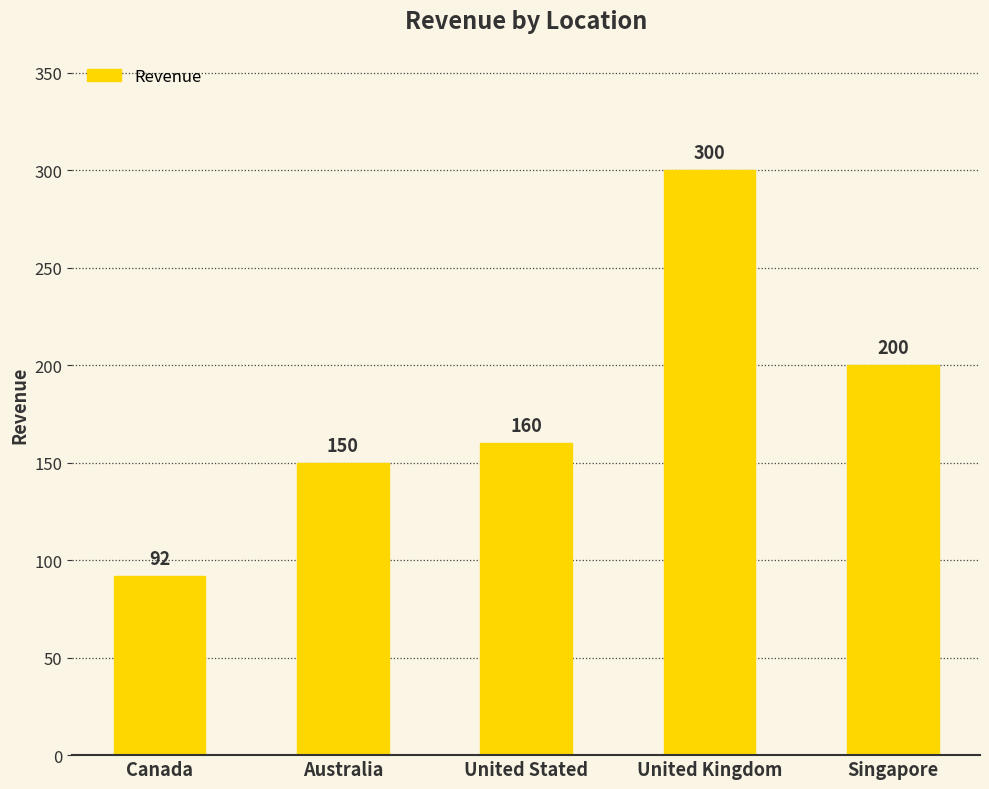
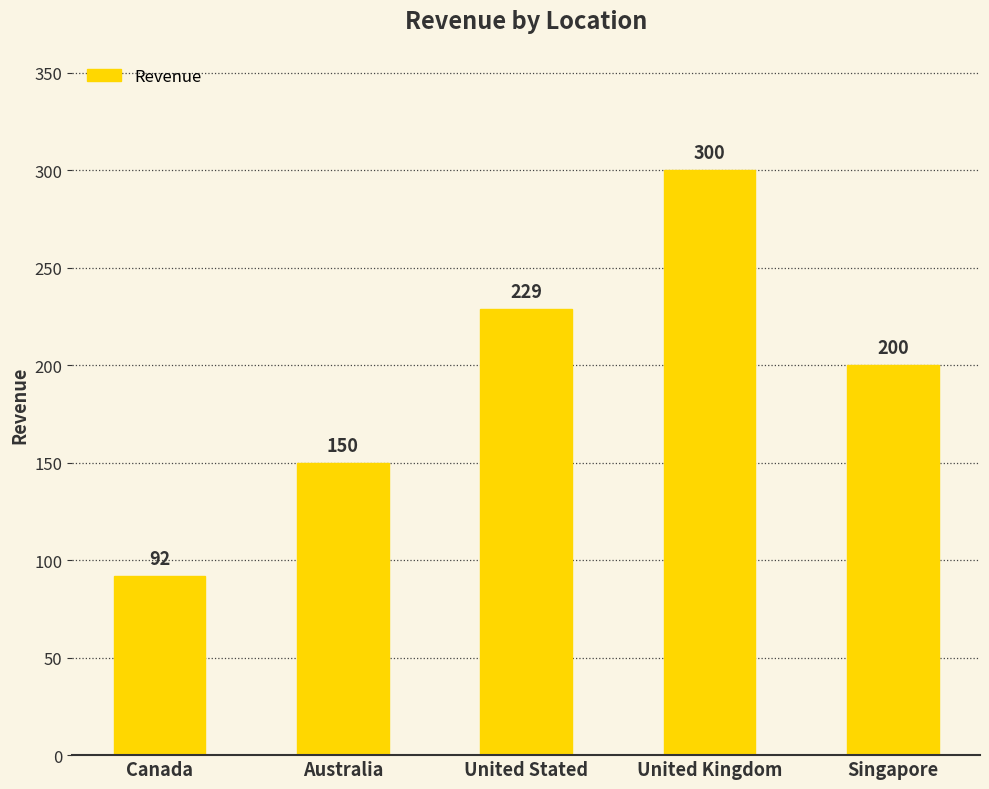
United Stated: 160 -> 229
